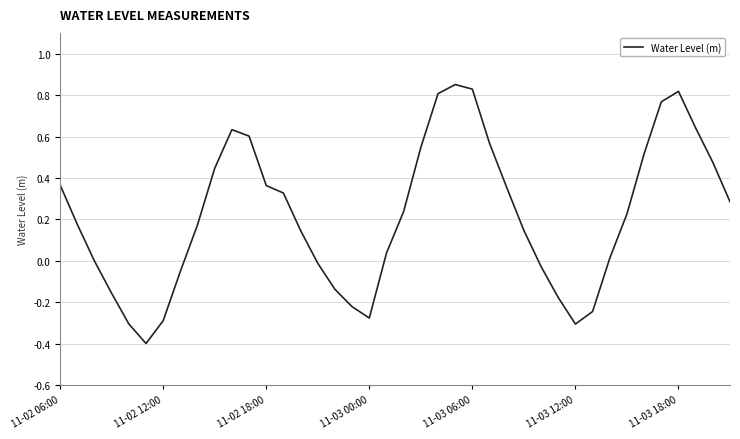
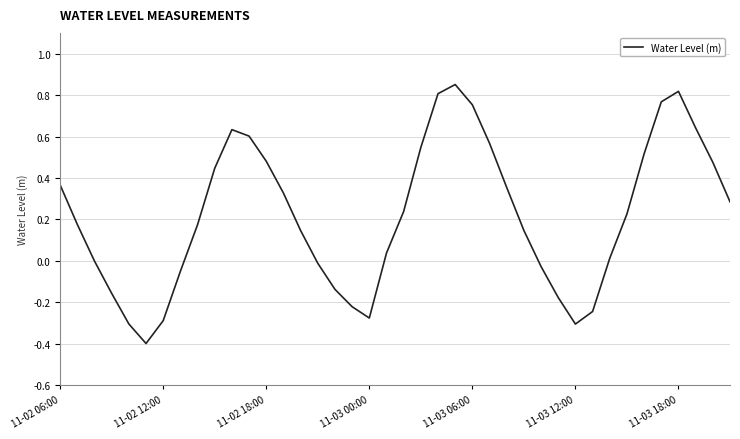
11-02 18:00: 0.36 -> 0.48
11-03 06:00: 0.83 -> 0.75
